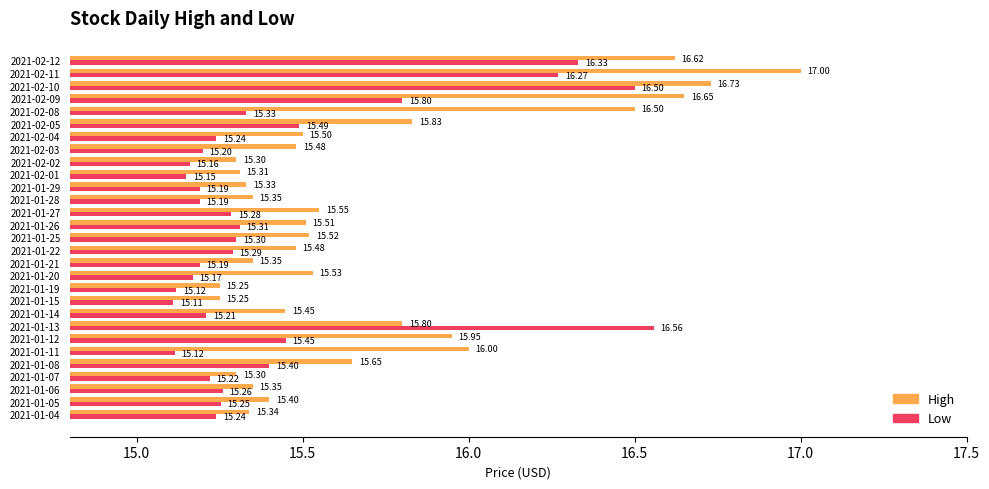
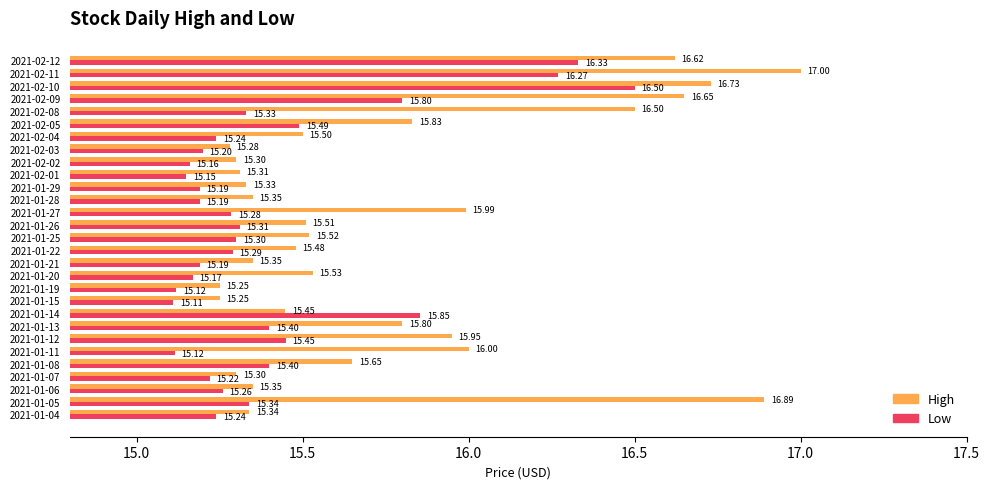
High, 2021-02-03: 15.48 -> 15.28
High, 2021-01-27: 15.55 -> 15.99
Low, 2021-01-14: 15.21 -> 15.85
Low, 2021-01-13: 16.56 -> 15.40
High, 2021-01-05: 15.40 -> 16.89
Low, 2021-01-05: 15.25 -> 15.34
